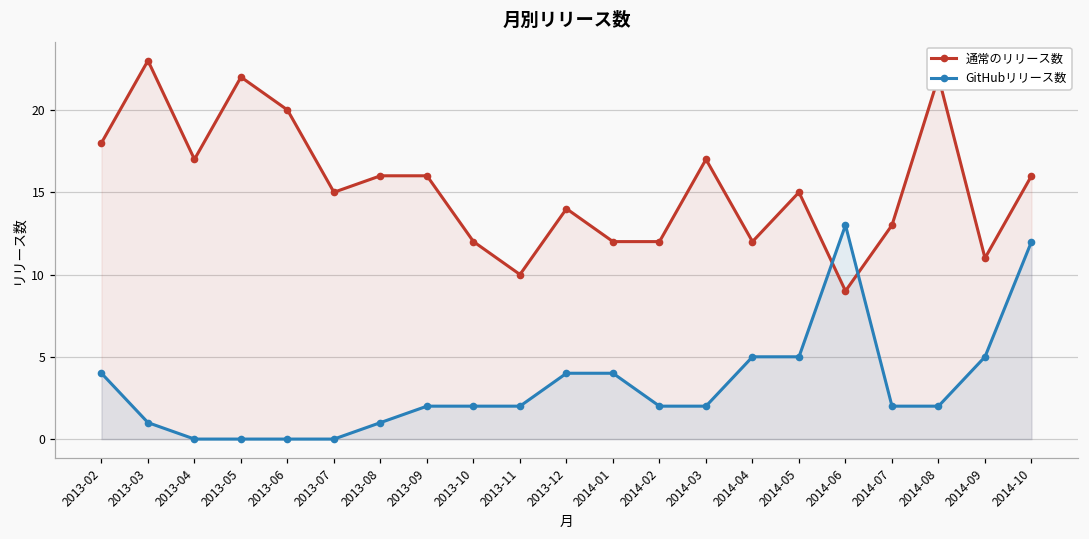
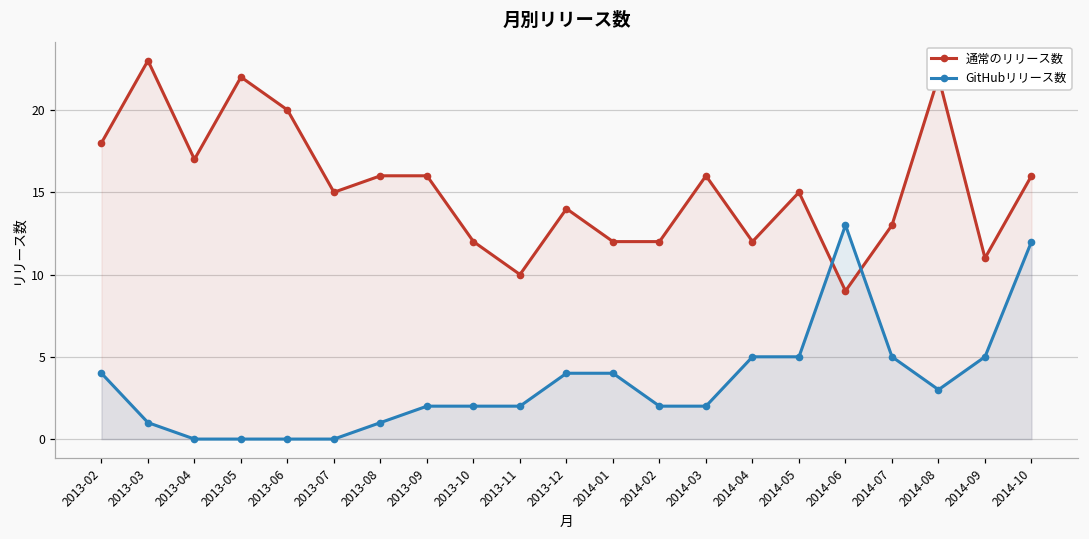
通常のリリース数, 2014-03: 17 -> 16
GitHubリリース数, 2014-07: 2 -> 5
GitHubリリース数, 2014-08: 2 -> 3
